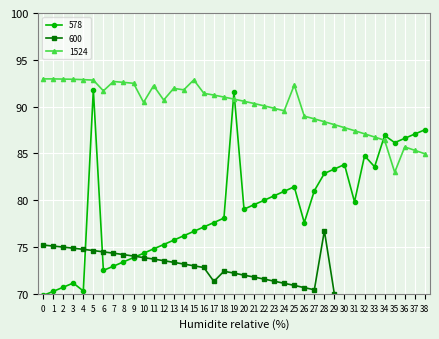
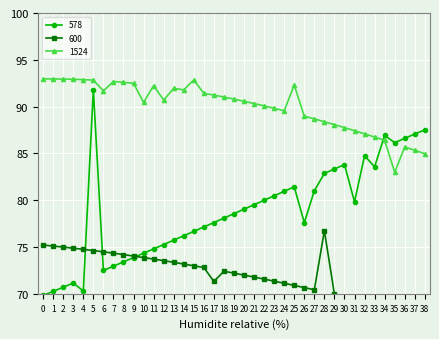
578, 19: 92 -> 79
